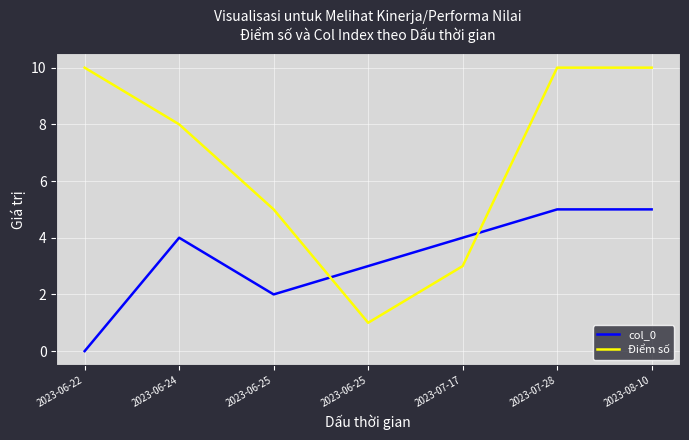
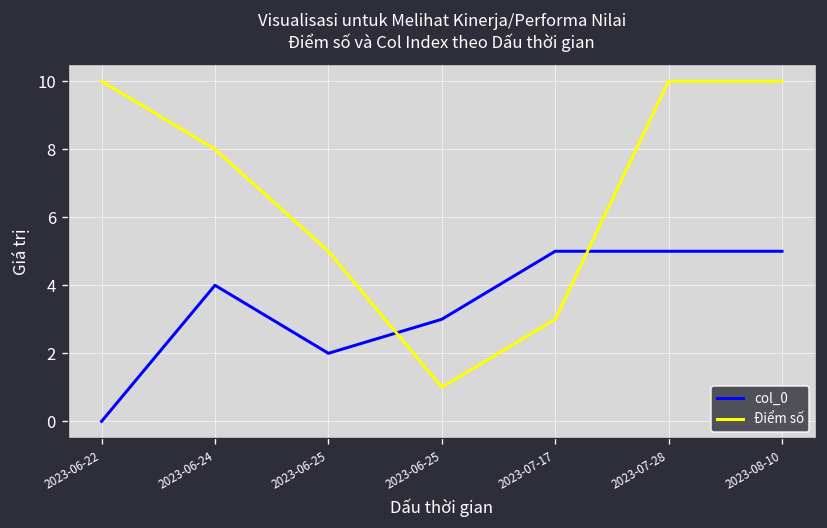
col_0, 2023-07-17: 4 -> 5
